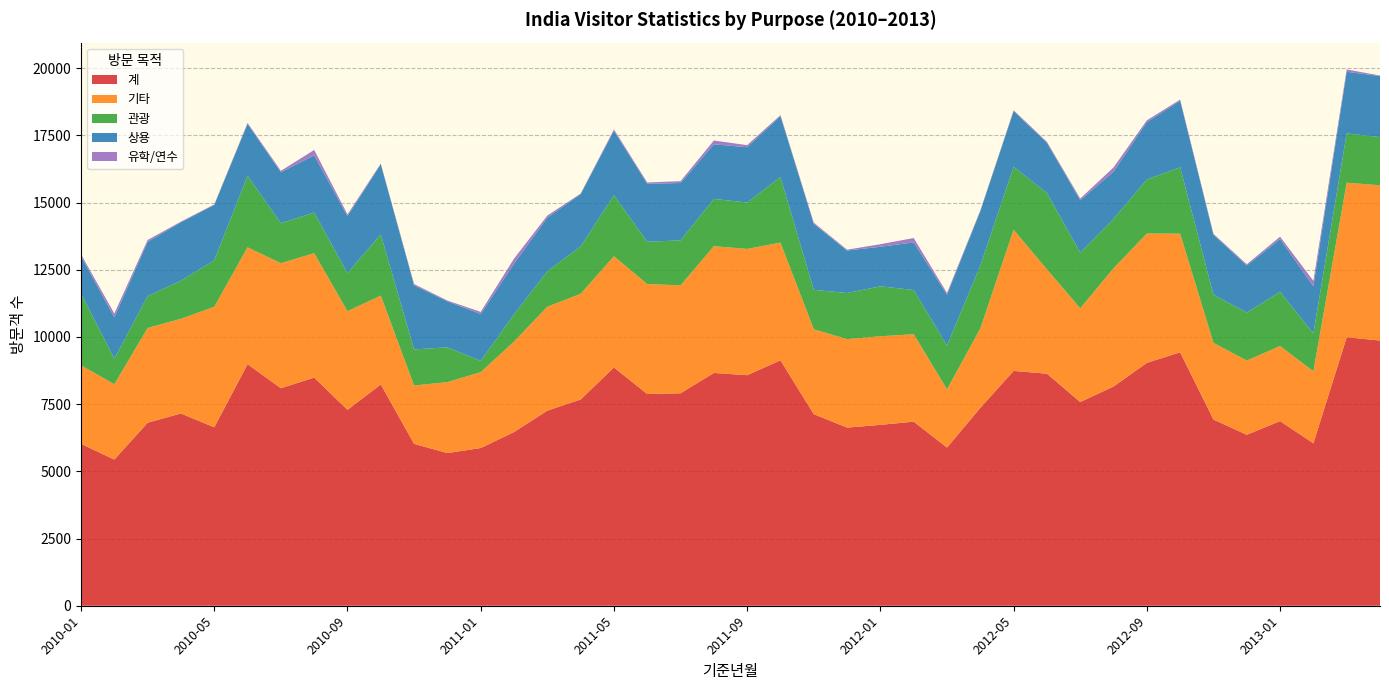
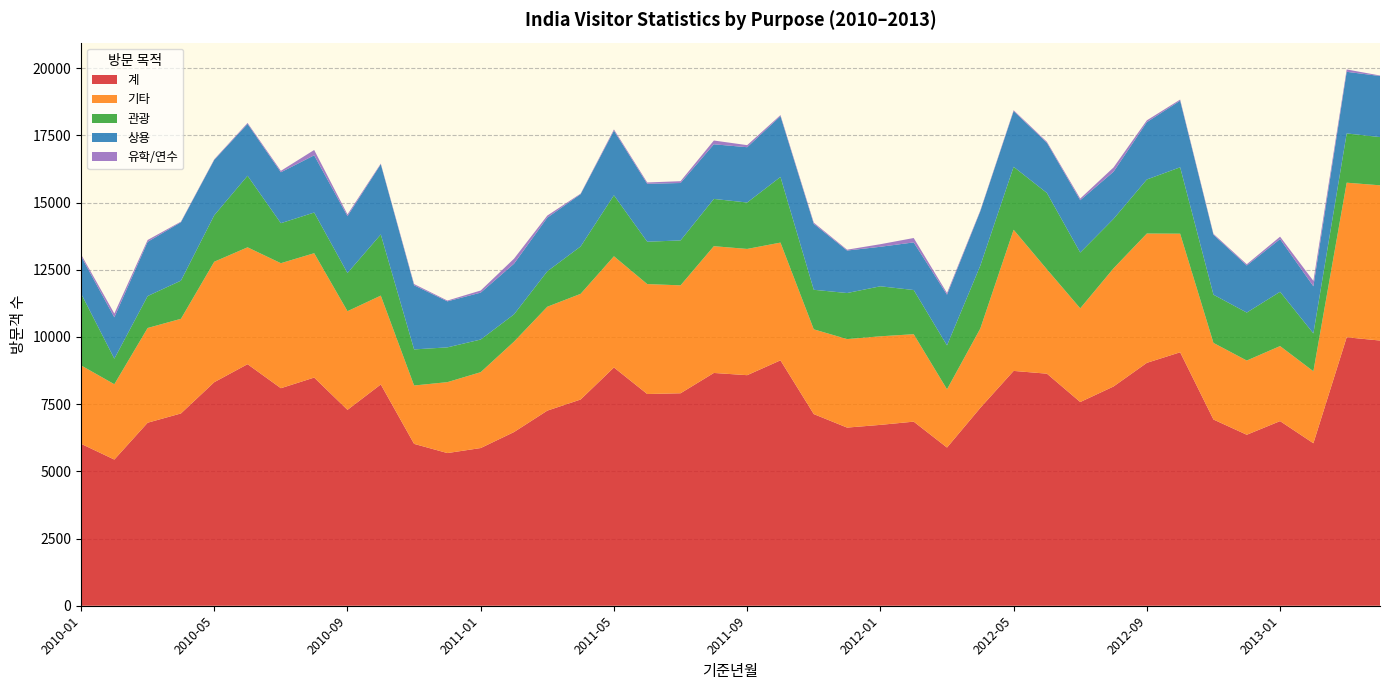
계, 2010-05: 6600 -> 8300
관광, 2011-01: 400 -> 1200
